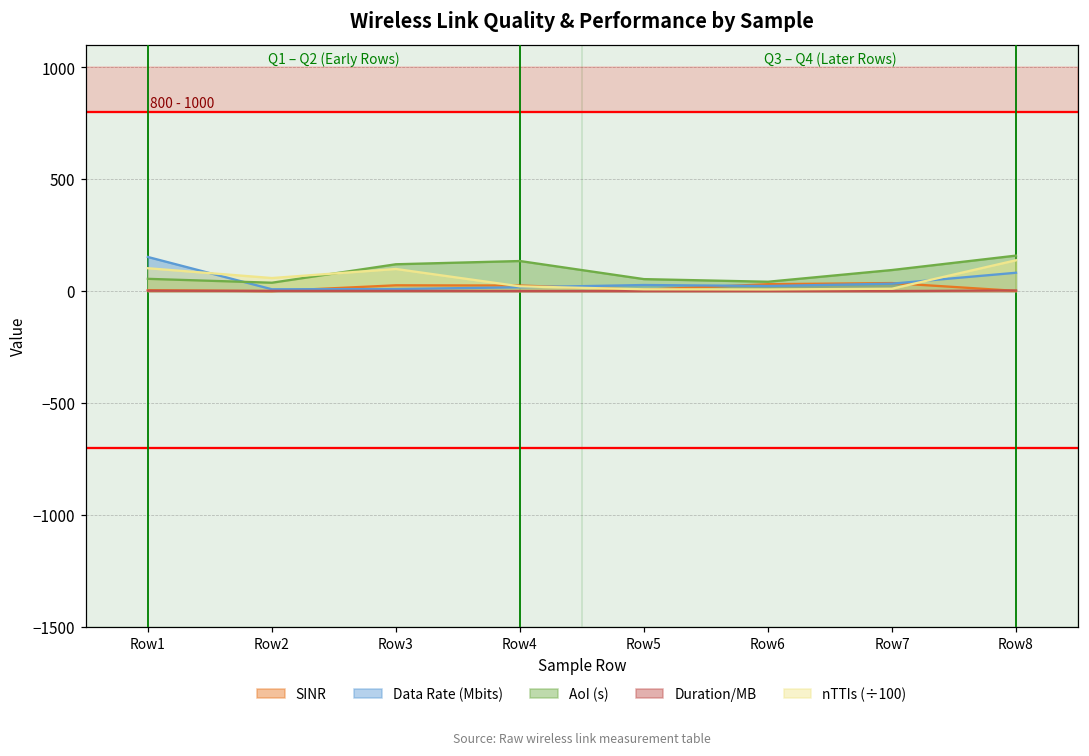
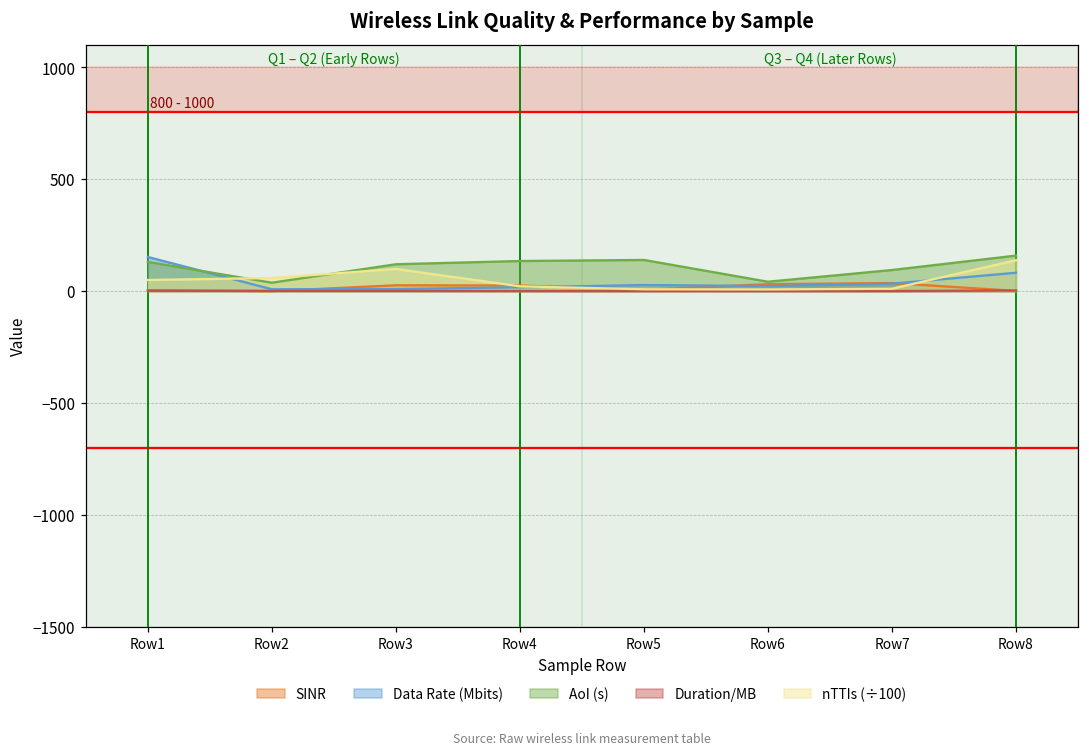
AoI (s), Row1: 50 -> 130
nTTIs (÷100), Row1: 100 -> 50
AoI (s), Row5: 50 -> 140
